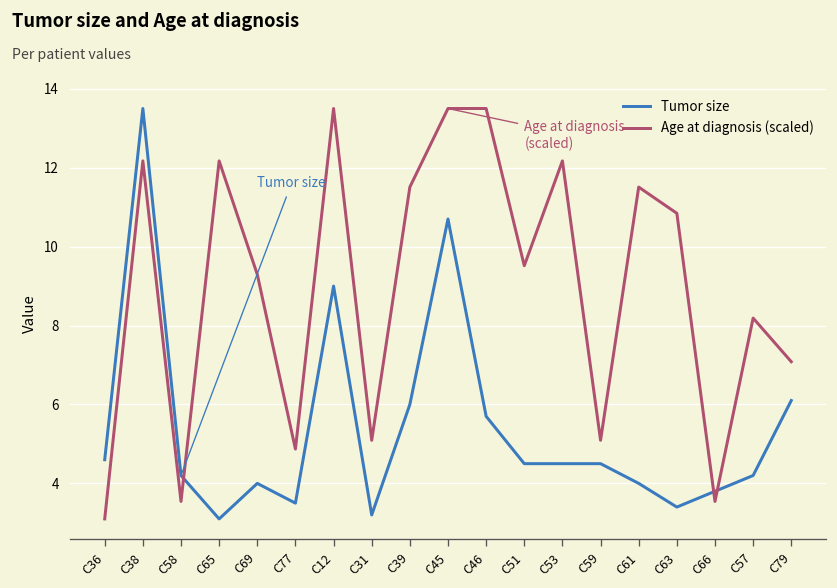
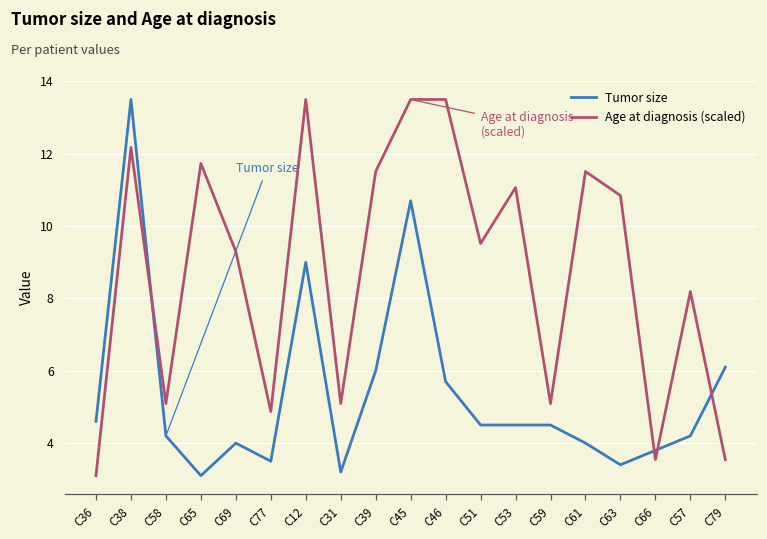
Age at diagnosis (scaled), C58: 3.5 -> 5.1
Age at diagnosis (scaled), C65: 12.2 -> 11.7
Age at diagnosis (scaled), C53: 12.2 -> 11.1
Age at diagnosis (scaled), C79: 7.1 -> 3.5
